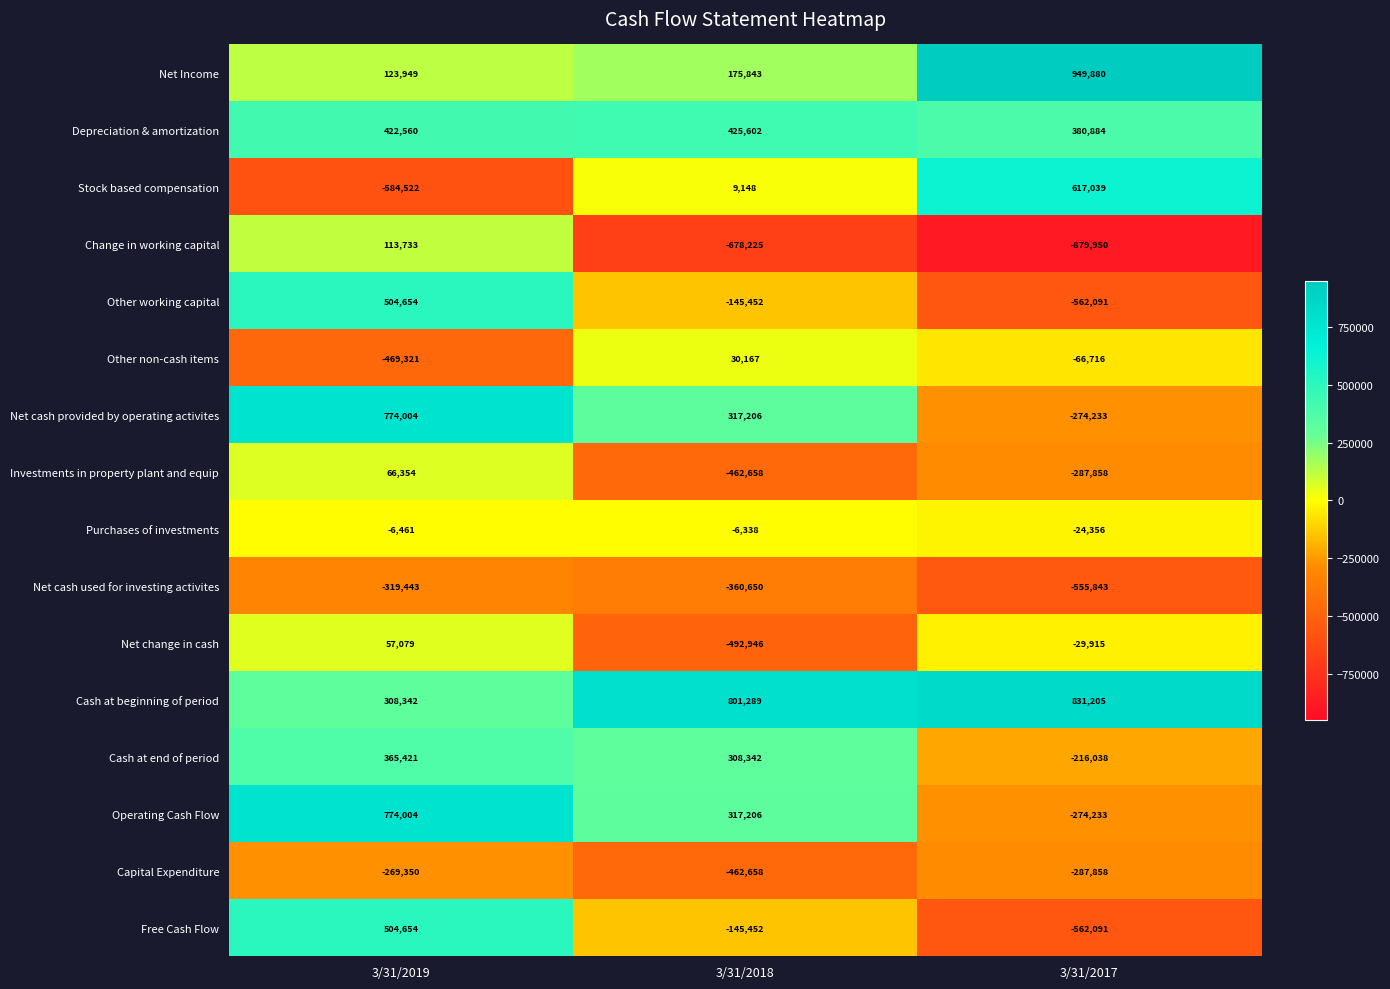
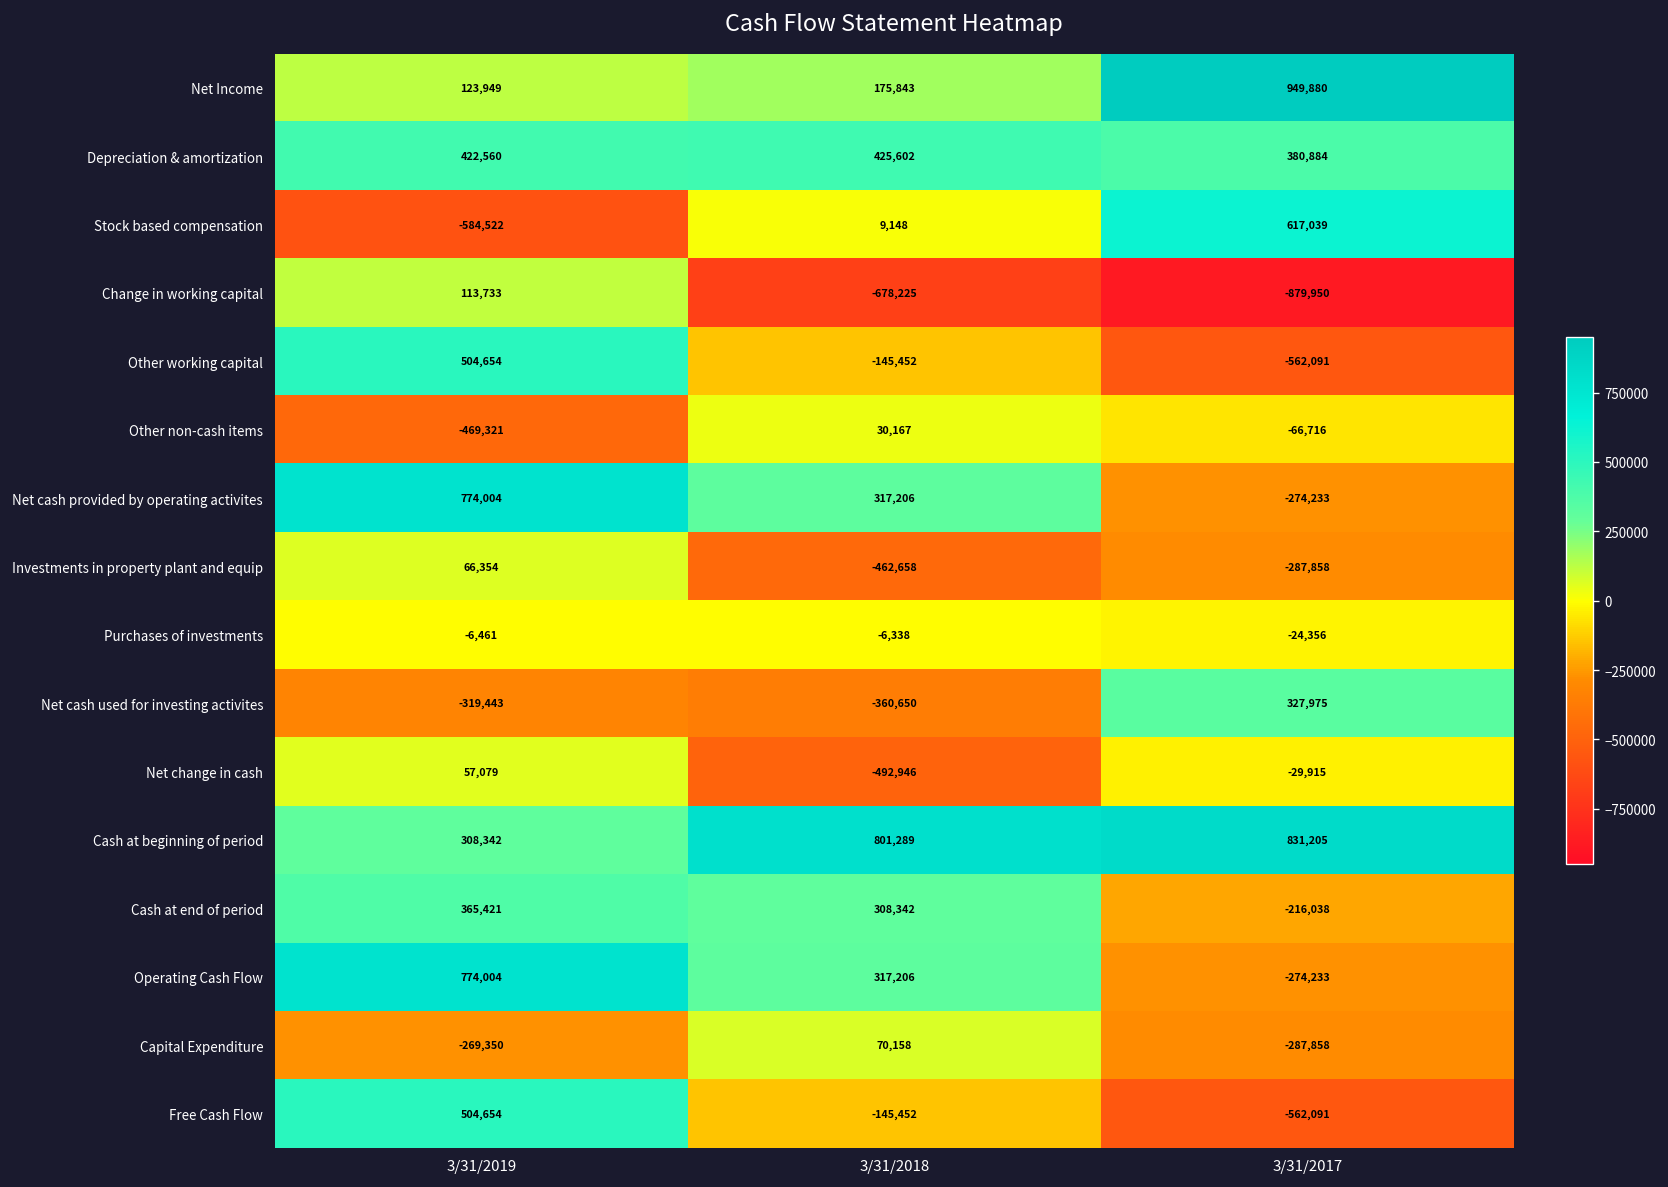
Net cash used for investing activites, 3/31/2017: -555,843 -> 327,975
Capital Expenditure, 3/31/2018: -462,658 -> 70,158
